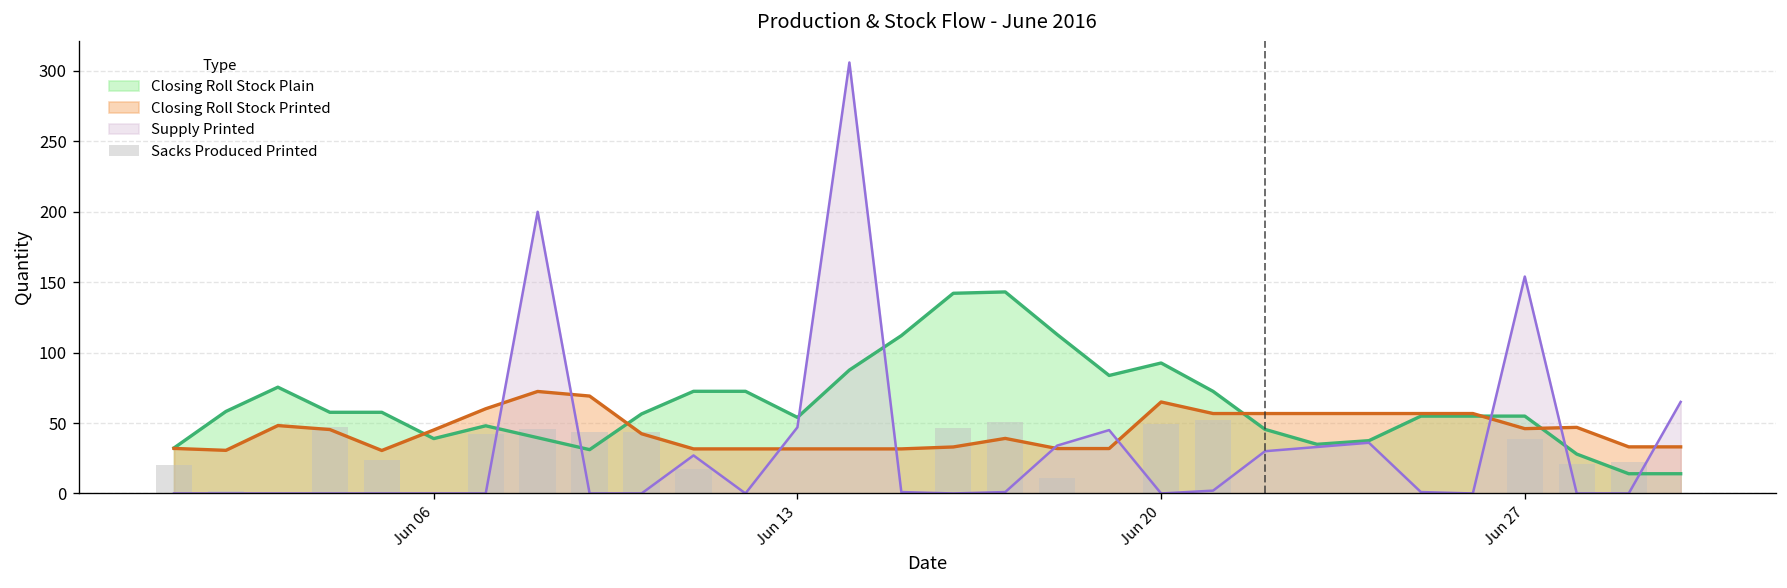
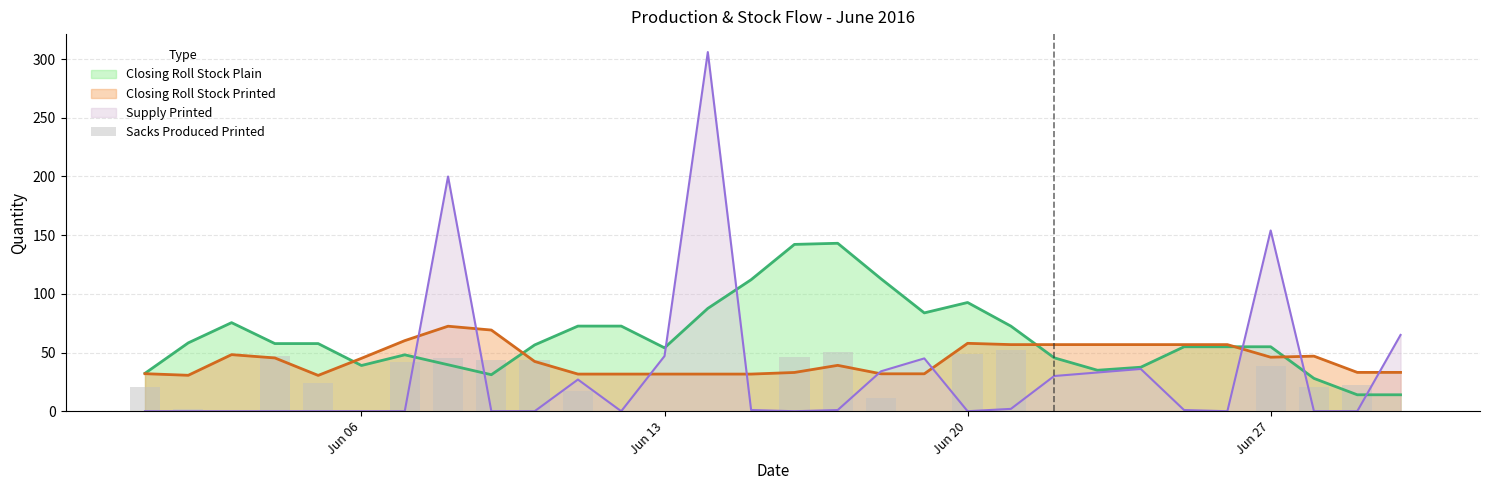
Closing Roll Stock Printed, Jun 20: 65 -> 58
